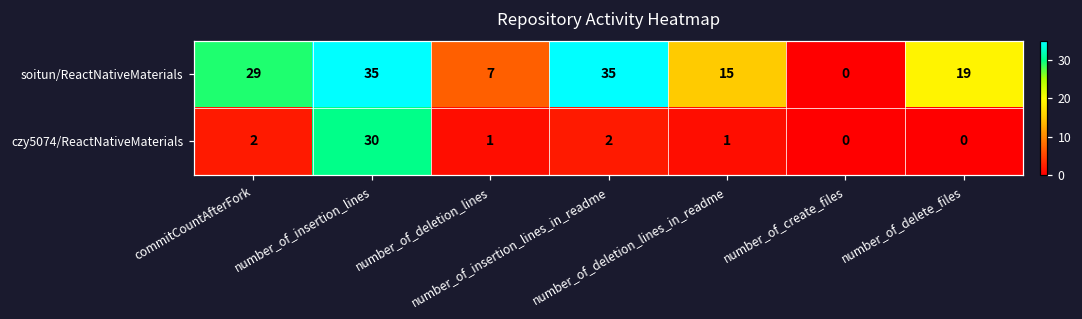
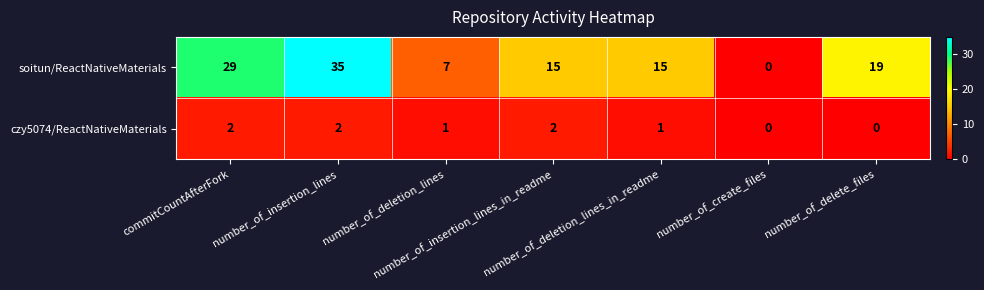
soitun/ReactNativeMaterials, number_of_insertion_lines_in_readme: 35 -> 15
czy5074/ReactNativeMaterials, number_of_insertion_lines: 30 -> 2
